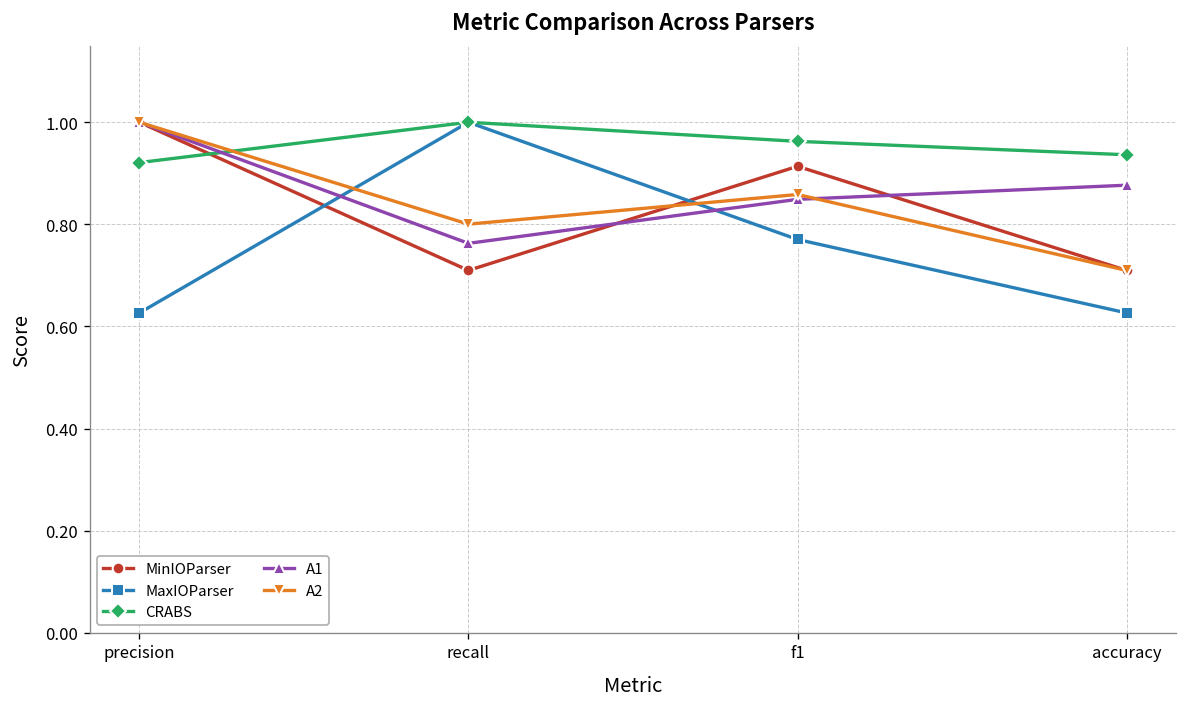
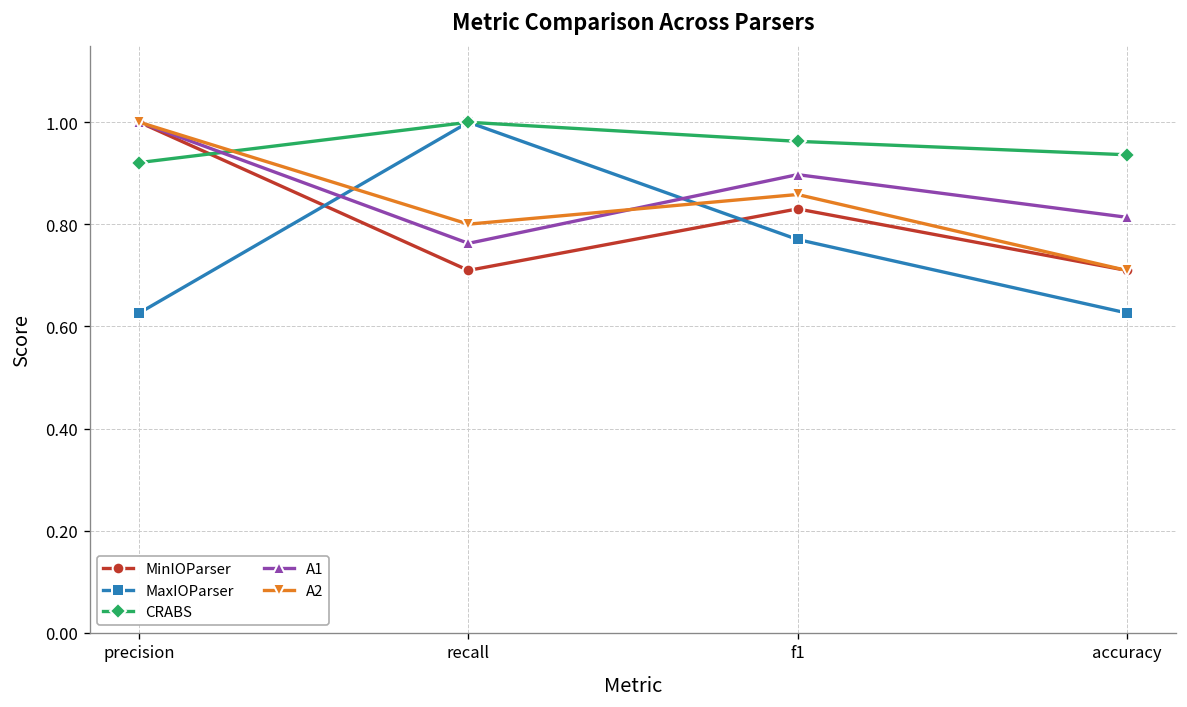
MinIOParser, f1: 0.91 -> 0.83
A1, f1: 0.85 -> 0.90
A1, accuracy: 0.88 -> 0.81
